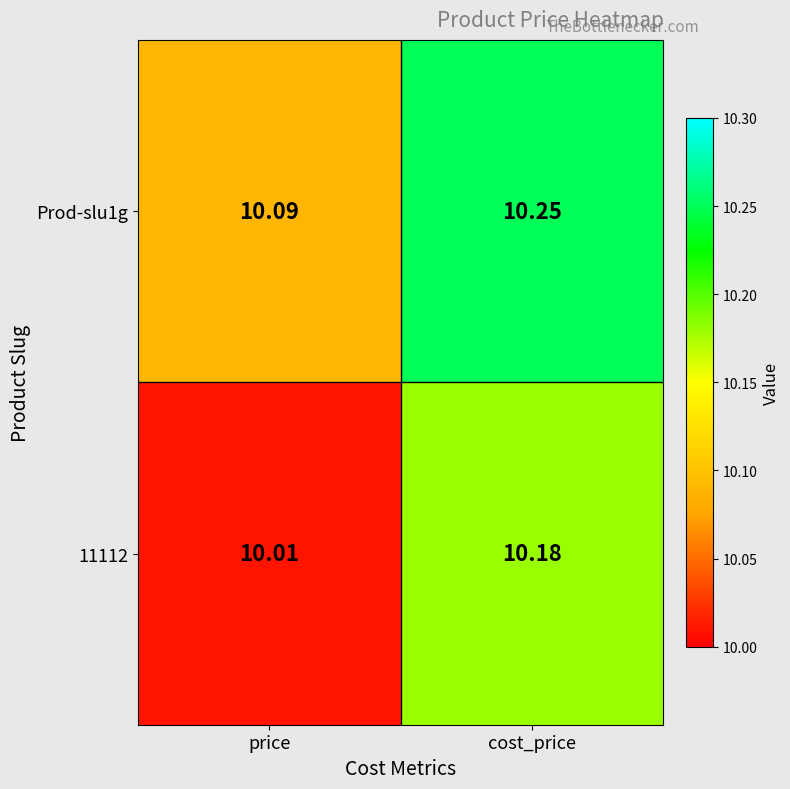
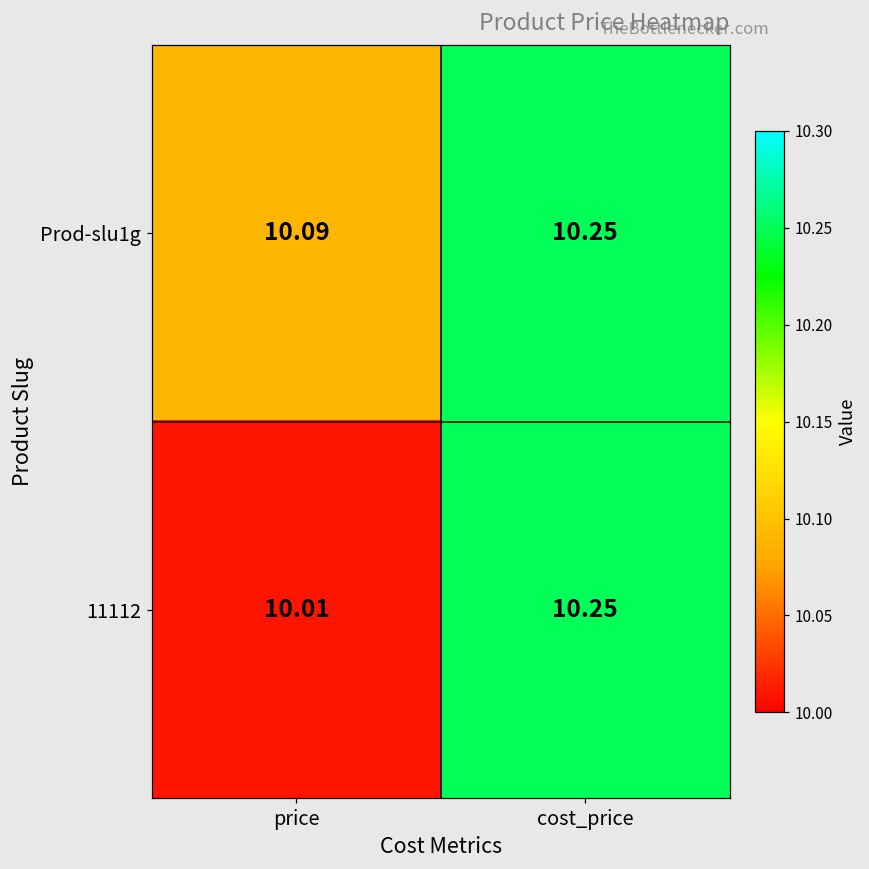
11112, cost_price: 10.18 -> 10.25
